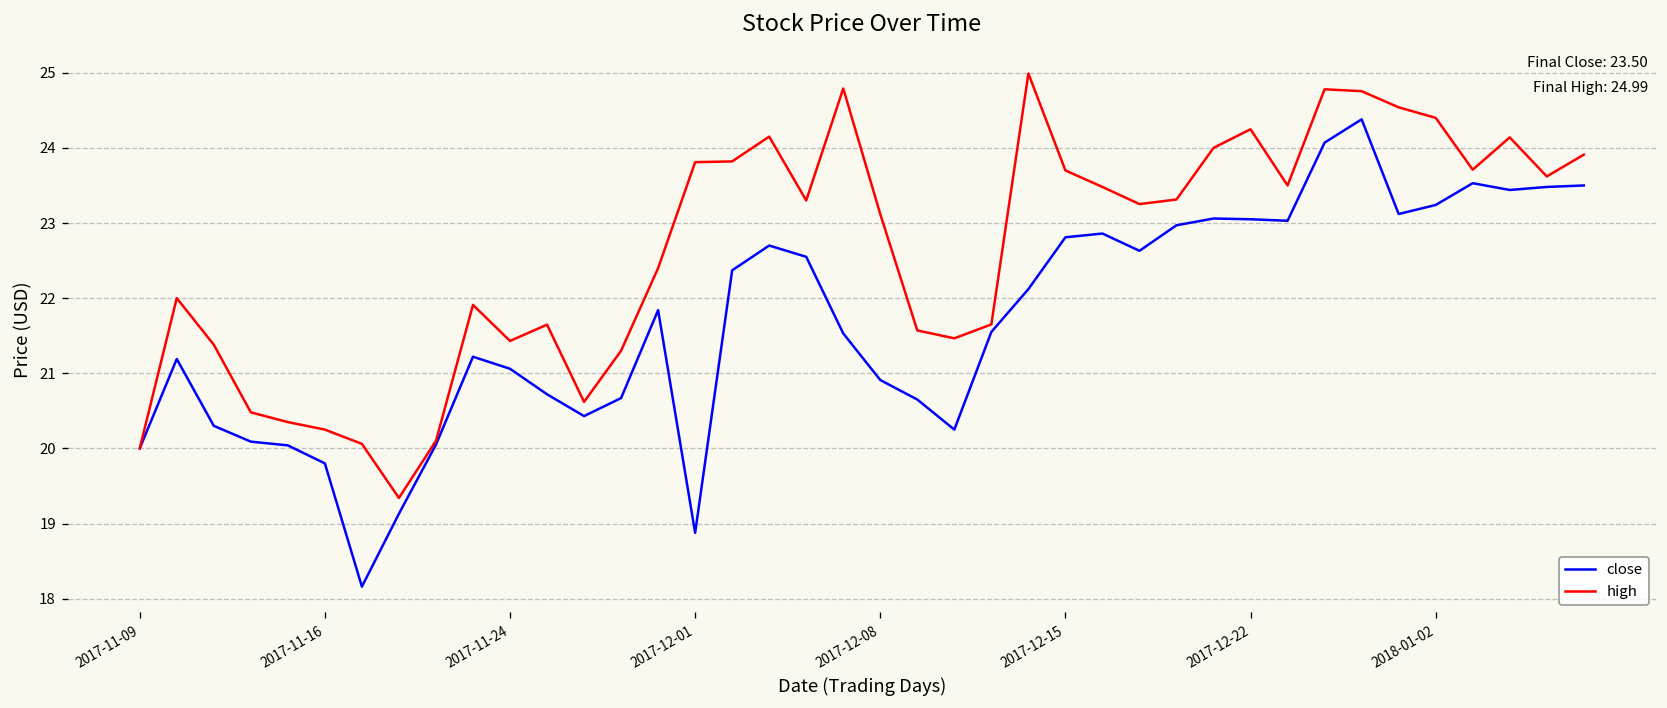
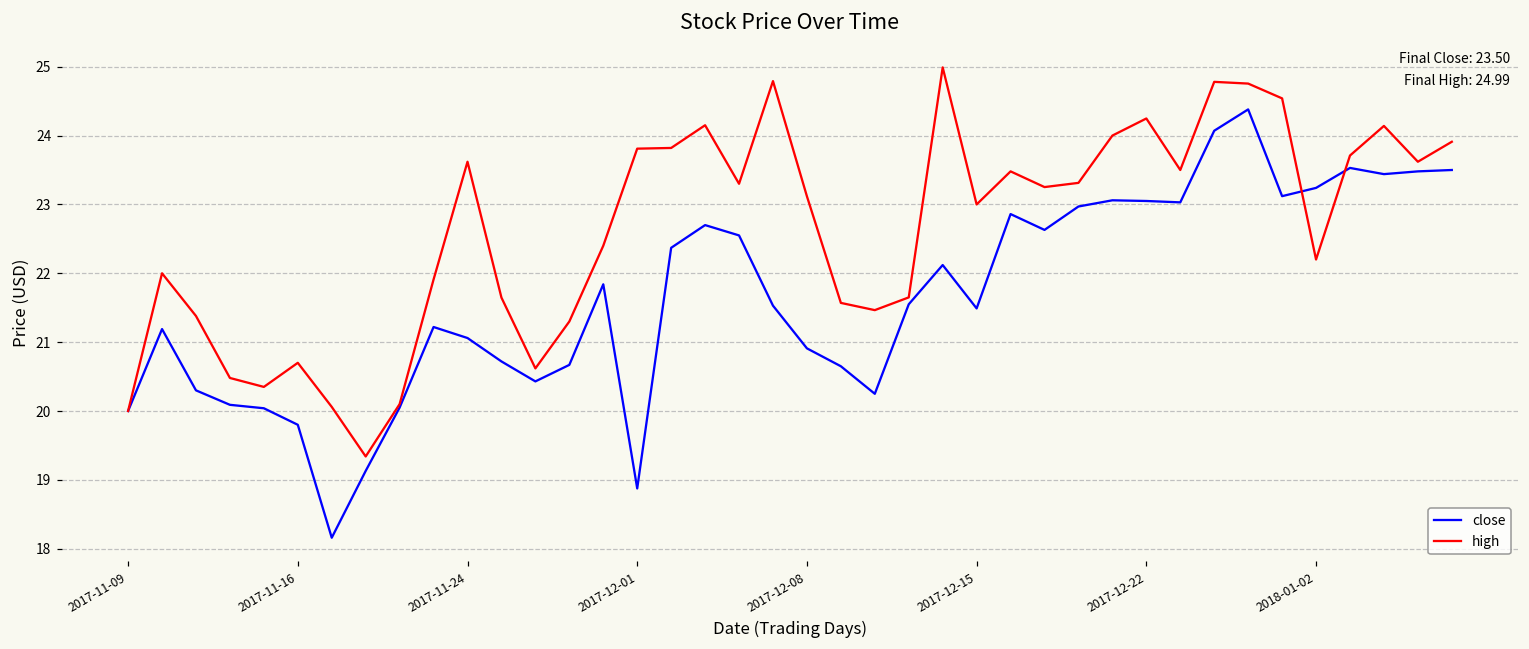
high, 2017-11-16: 20.3 -> 20.7
high, 2017-11-24: 21.4 -> 23.6
close, 2017-12-15: 22.8 -> 21.5
high, 2017-12-15: 23.7 -> 23.0
high, 2018-01-02: 24.4 -> 22.2
